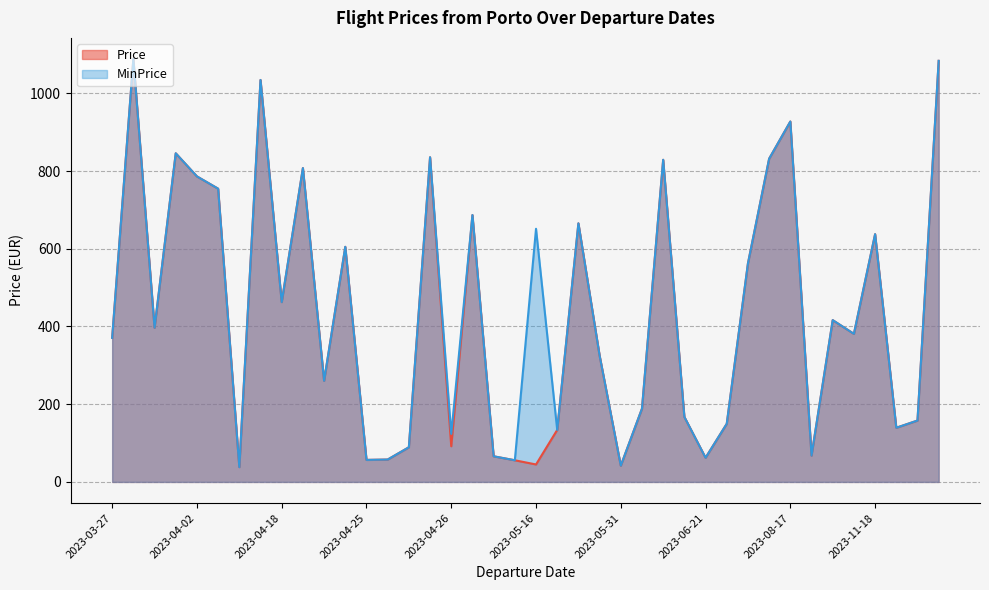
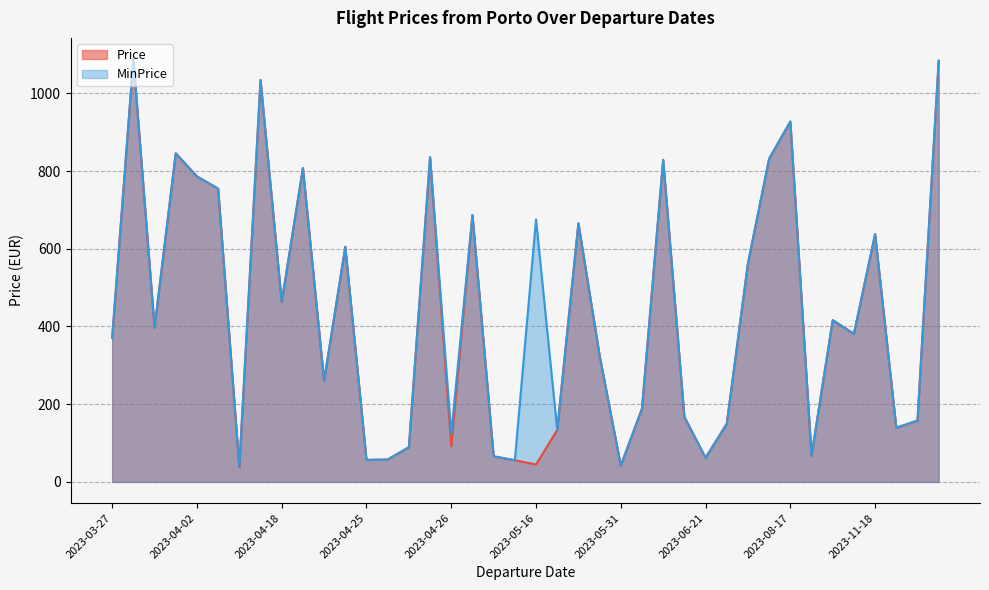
MinPrice, 2023-05-16: 650 -> 680
